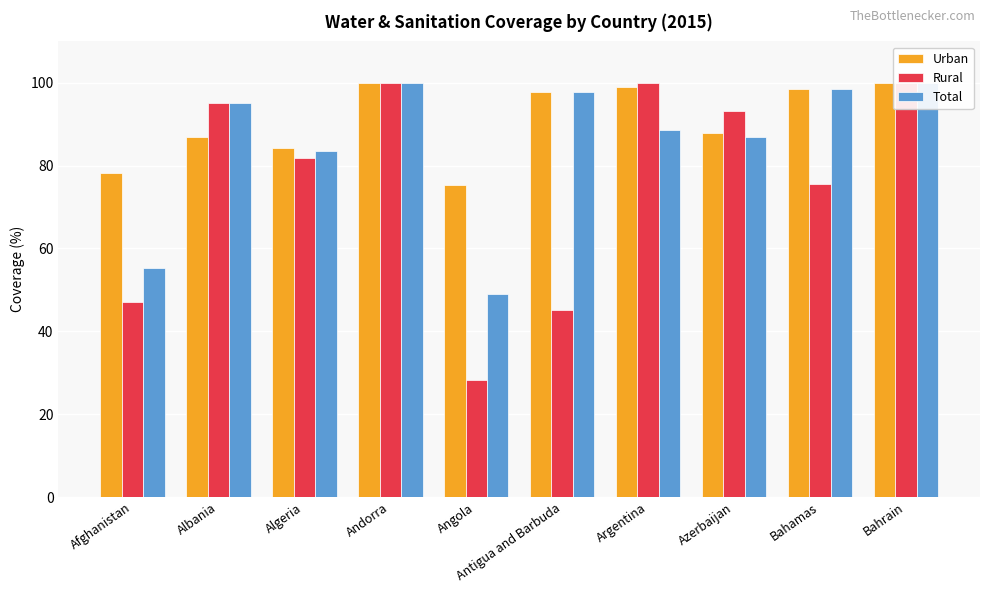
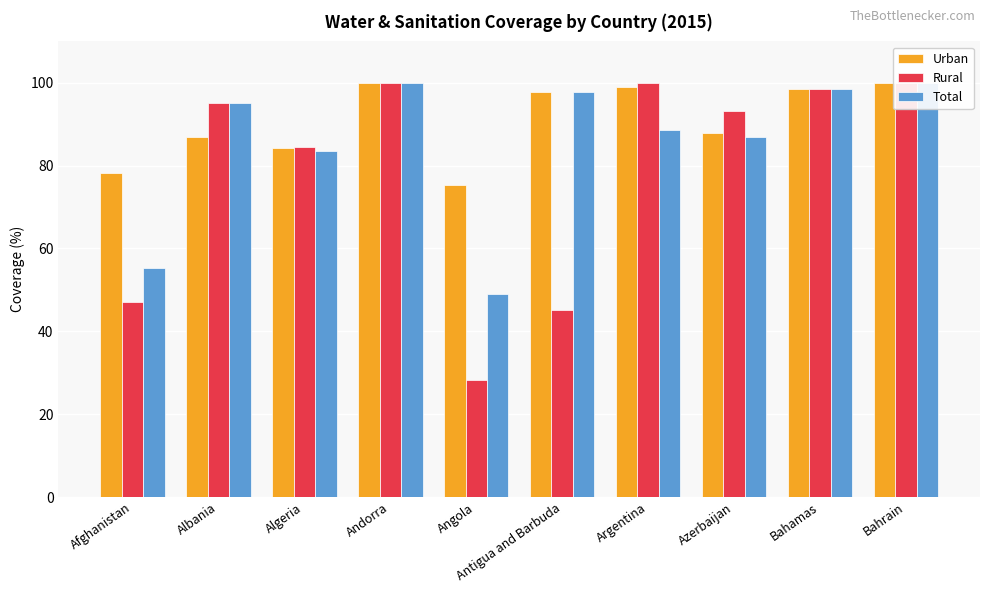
Rural, Algeria: 82 -> 84
Rural, Bahamas: 76 -> 98
